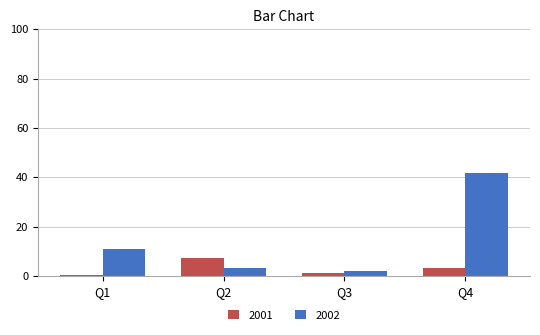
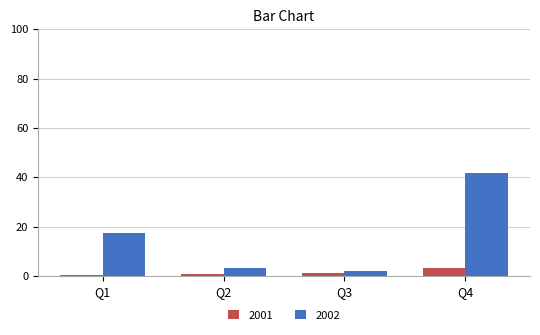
2002, Q1: 11 -> 18
2001, Q2: 7 -> 1
